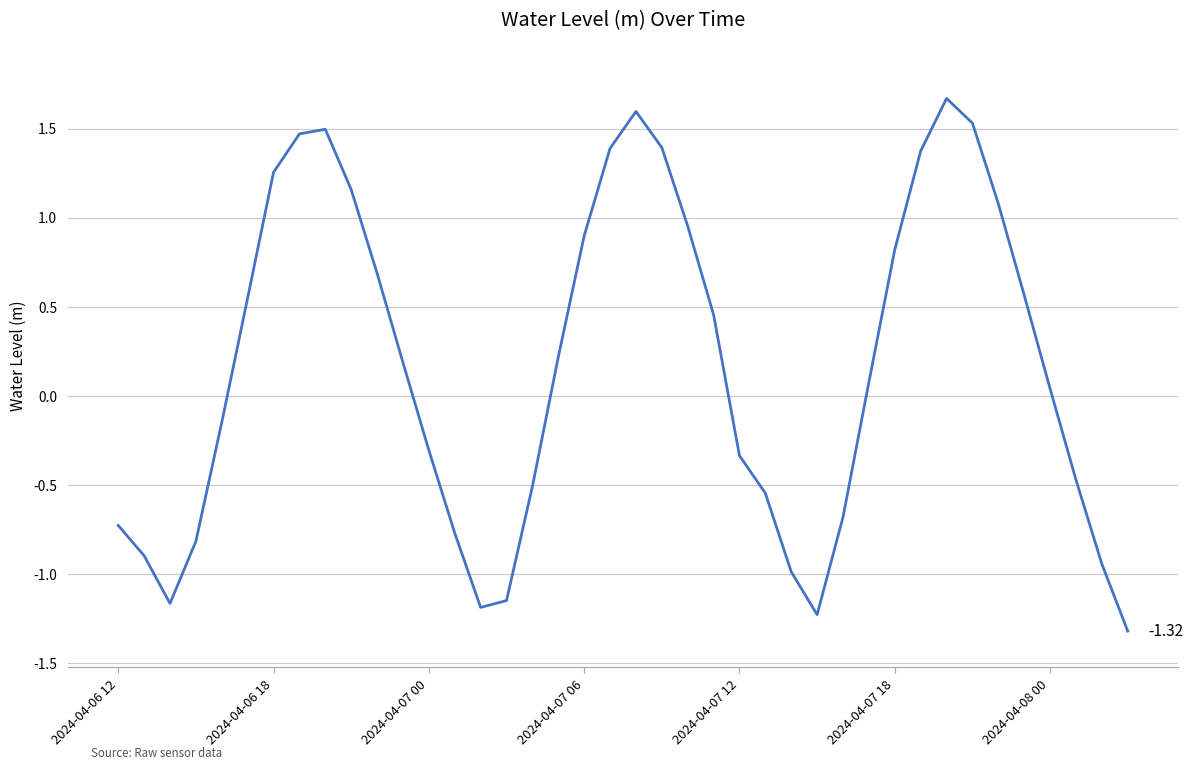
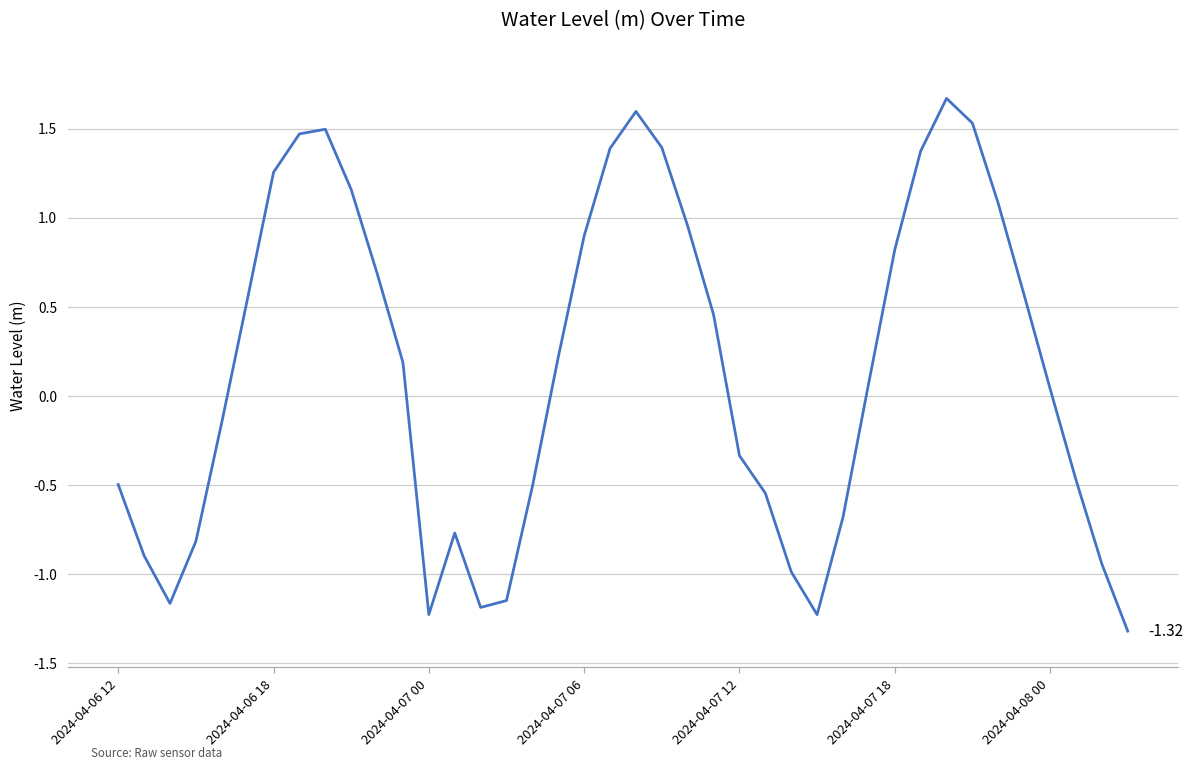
2024-04-06 12: -0.73 -> -0.50
2024-04-07 00: -0.30 -> -1.23
